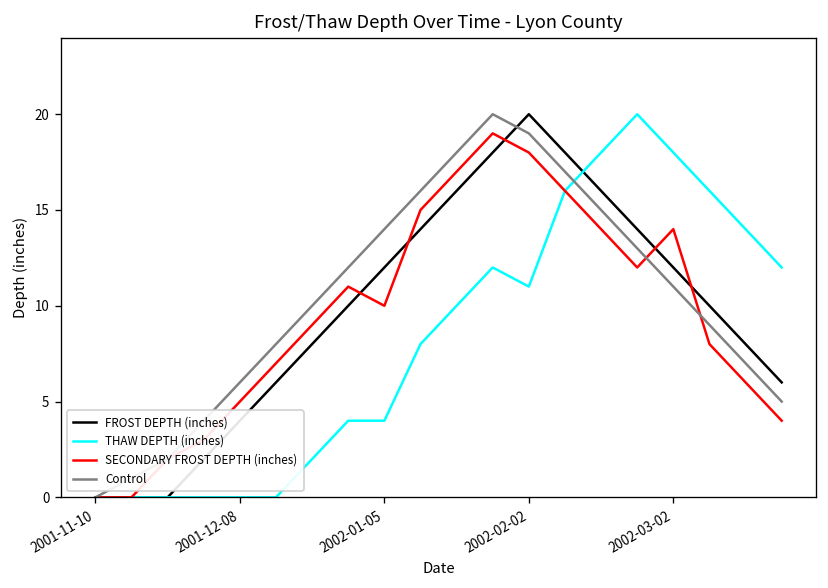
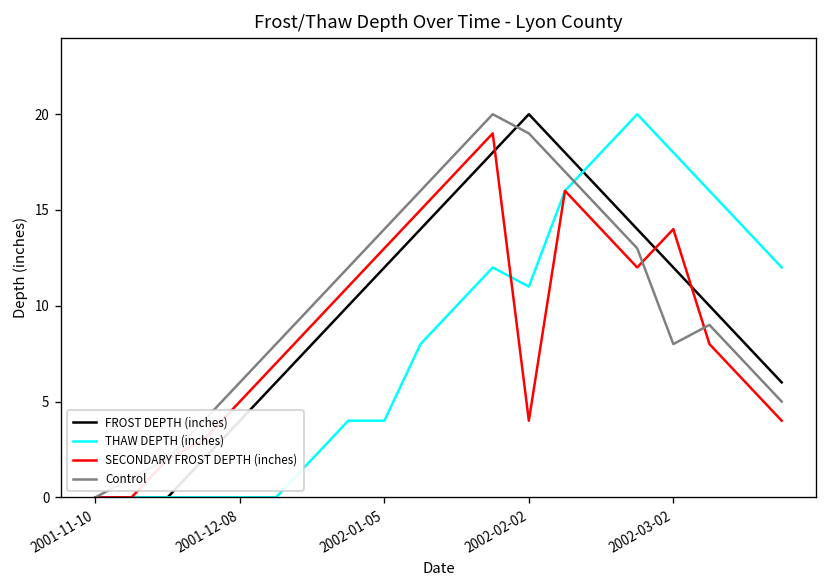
SECONDARY FROST DEPTH (inches), 2002-01-05: 10 -> 13
SECONDARY FROST DEPTH (inches), 2002-02-02: 18 -> 4
Control, 2002-03-02: 11 -> 8
